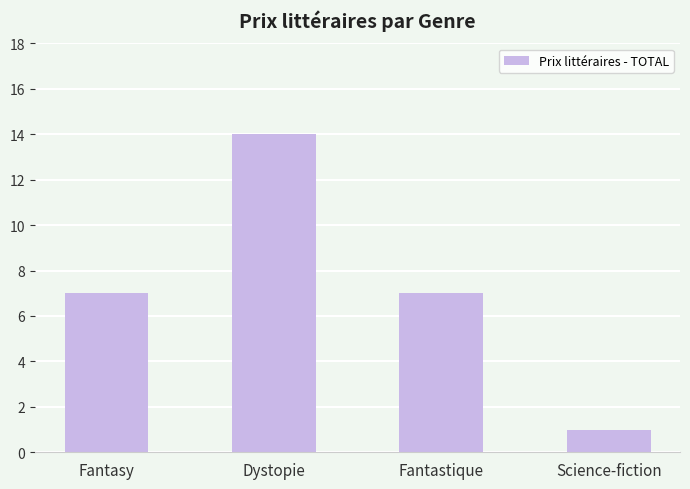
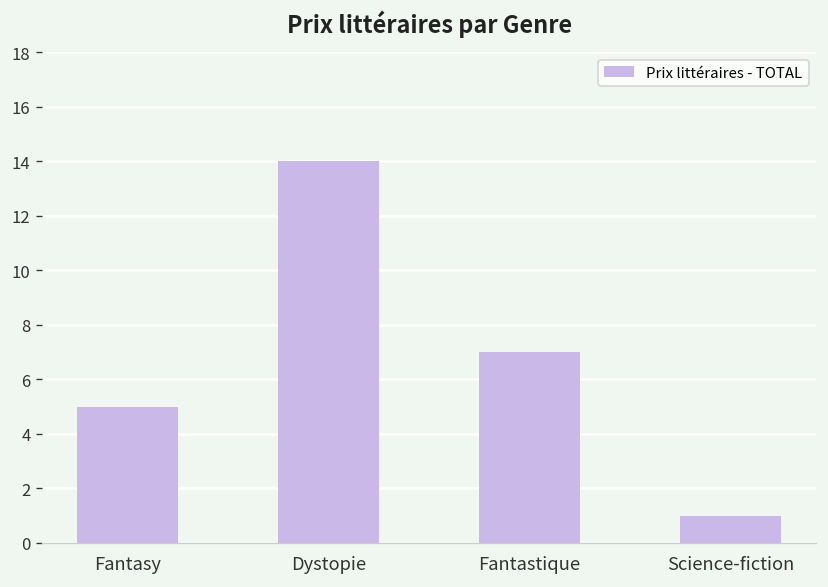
Fantasy: 7 -> 5
